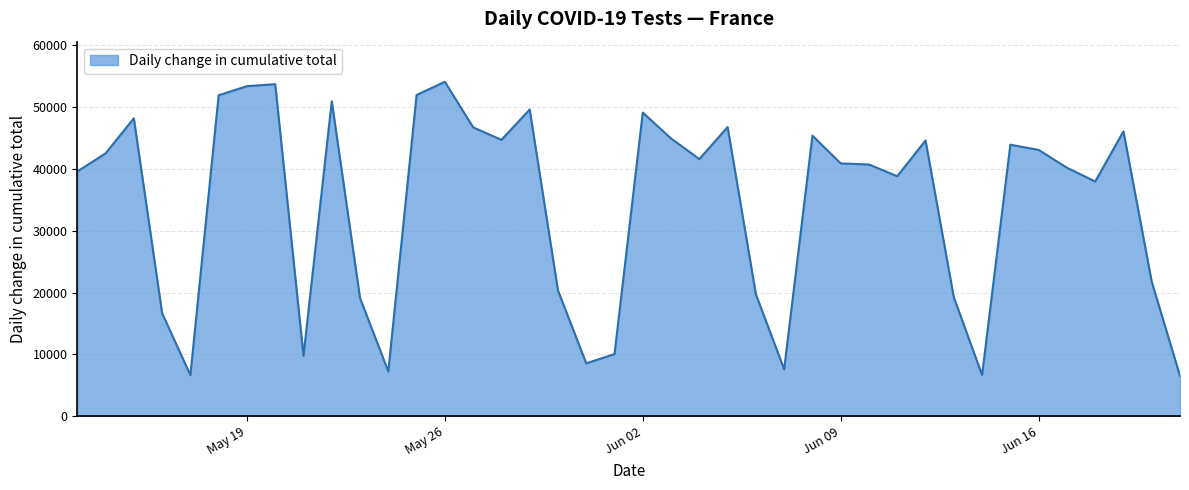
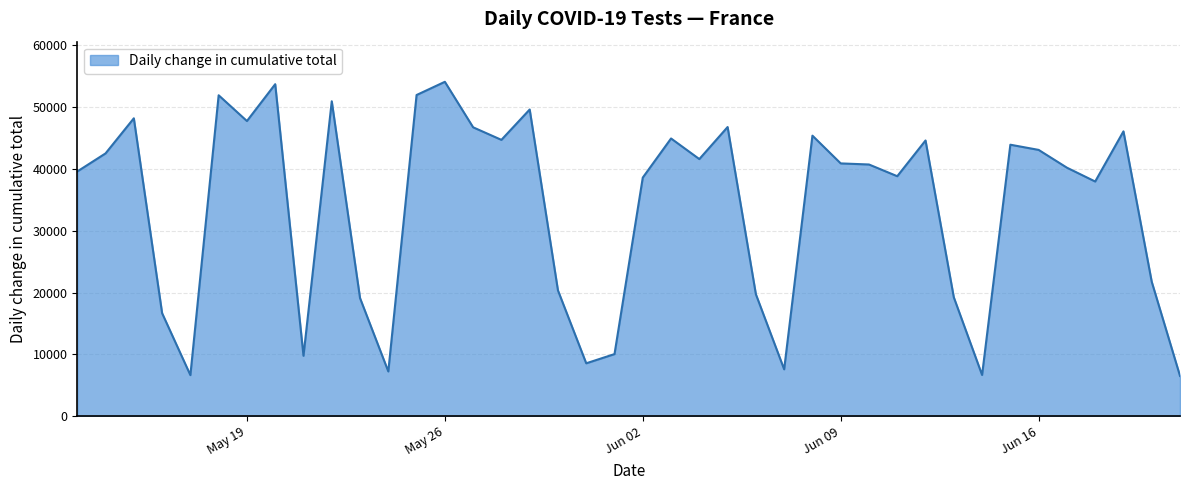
May 19: 53000 -> 48000
Jun 02: 49000 -> 39000
